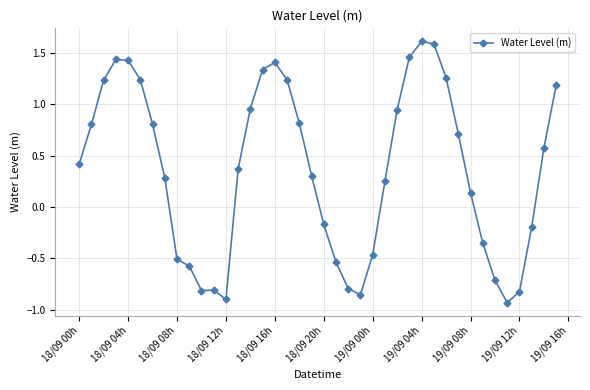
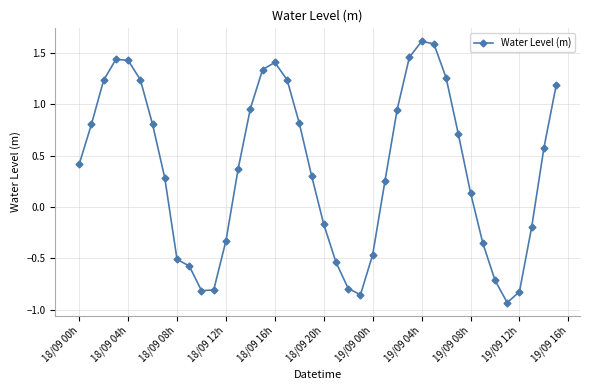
18/09 12h: -0.90 -> -0.33
